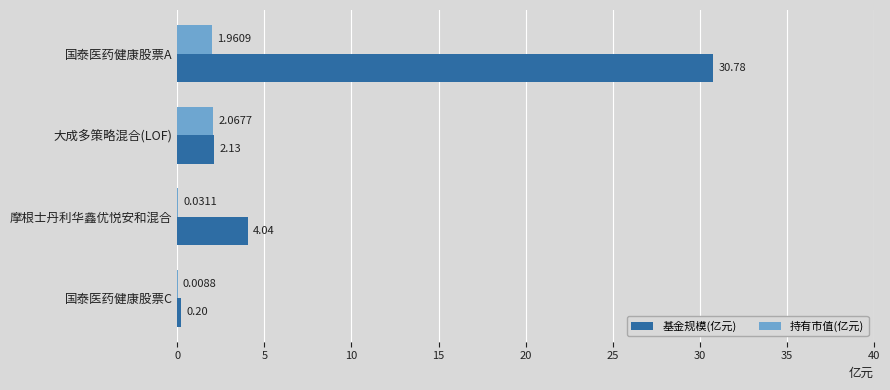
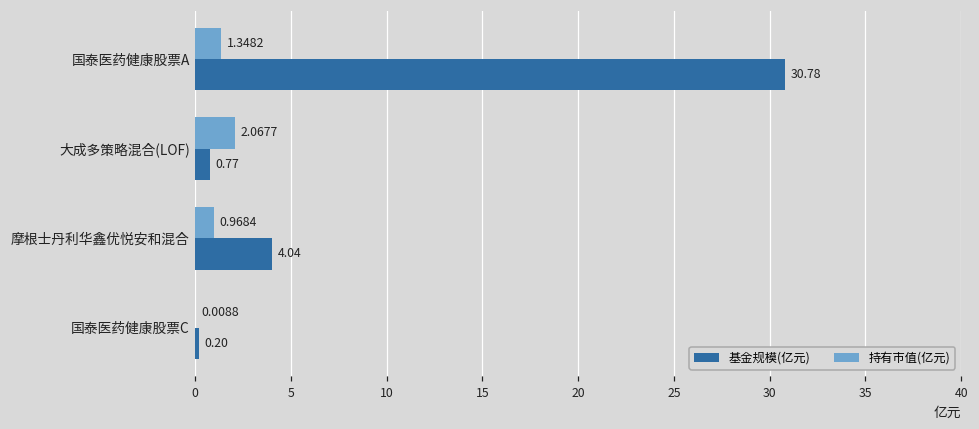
持有市值(亿元), 国泰医药健康股票A: 1.9609 -> 1.3482
基金规模(亿元), 大成多策略混合(LOF): 2.13 -> 0.77
持有市值(亿元), 摩根士丹利华鑫优悦安和混合: 0.0311 -> 0.9684
